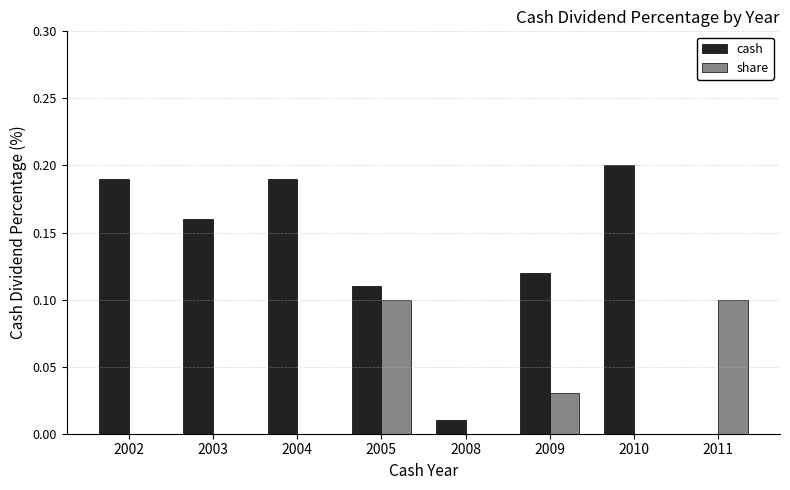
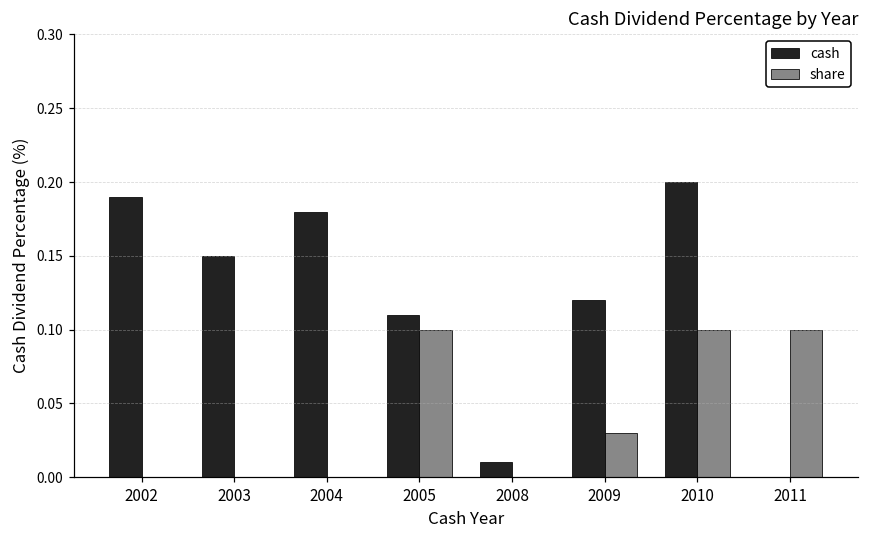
cash, 2003: 0.16 -> 0.15
cash, 2004: 0.19 -> 0.18
share, 2010: 0.0 -> 0.1
